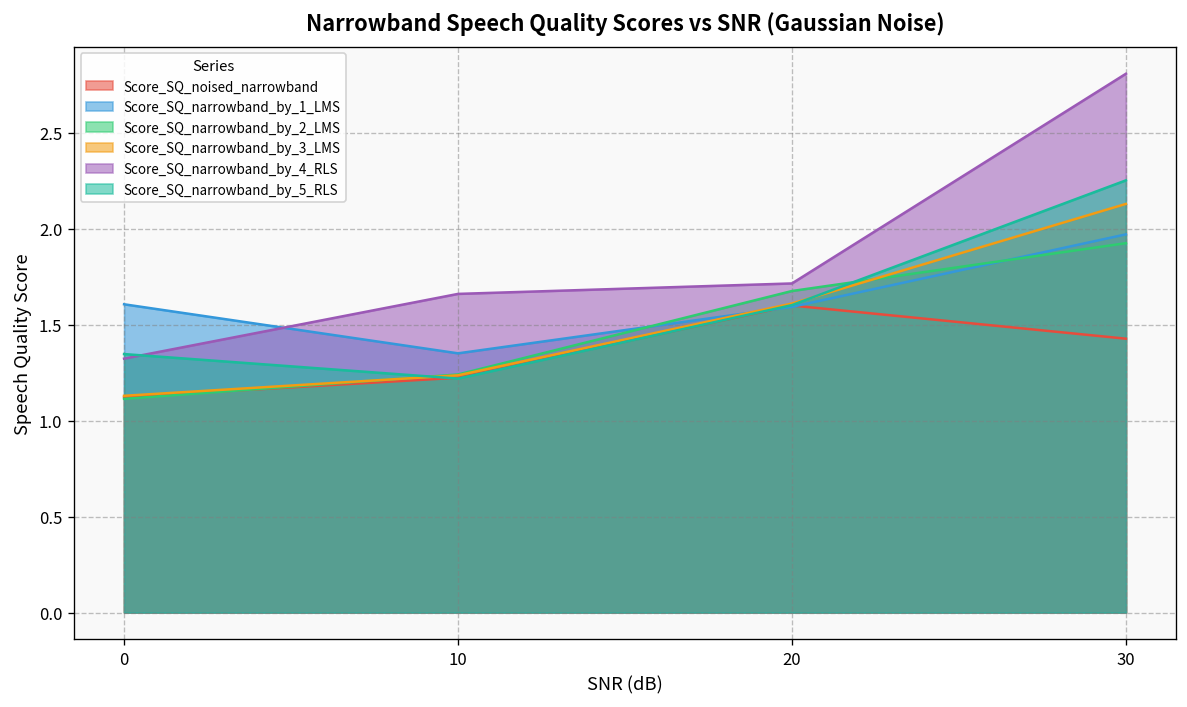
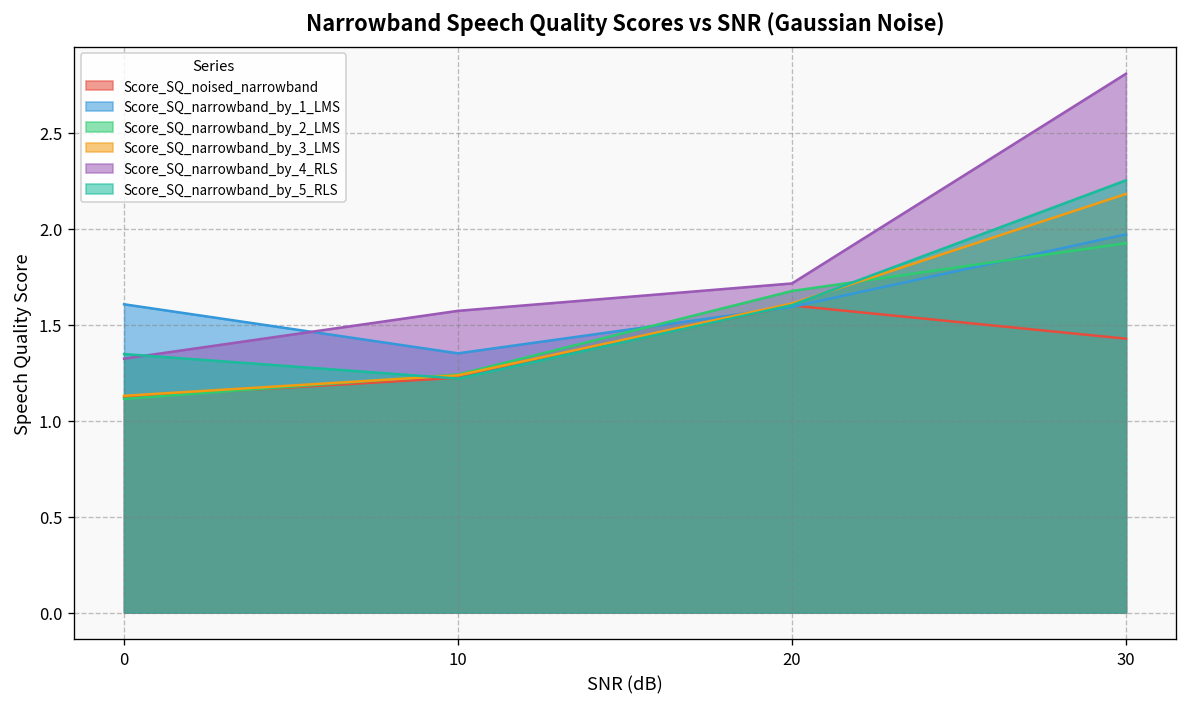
Score_SQ_narrowband_by_4_RLS, 10: 1.66 -> 1.57
Score_SQ_narrowband_by_3_LMS, 30: 2.13 -> 2.18
